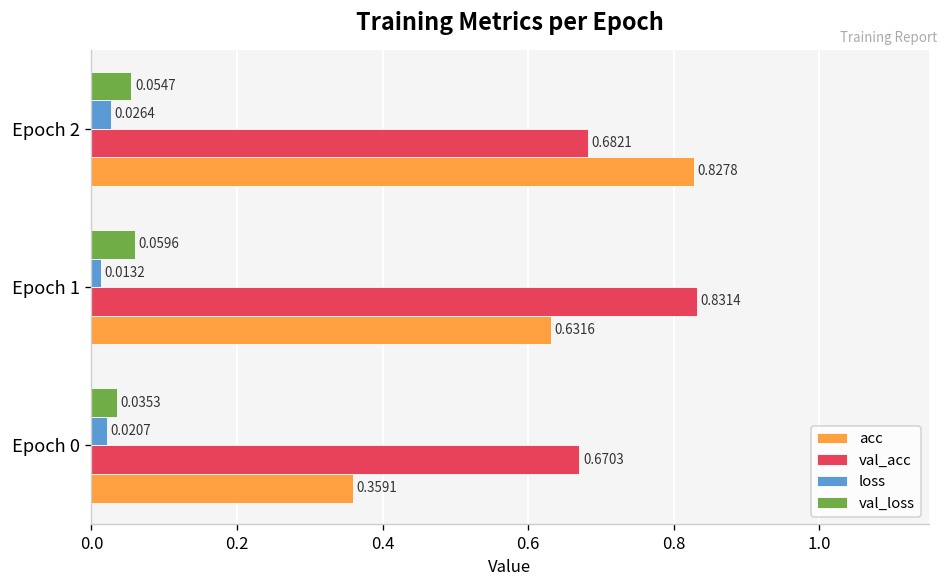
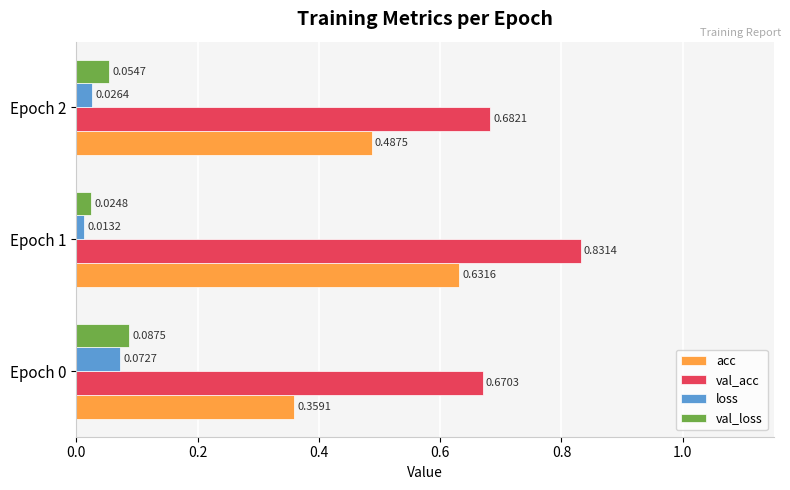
acc, Epoch 2: 0.8278 -> 0.4875
val_loss, Epoch 1: 0.0596 -> 0.0248
val_loss, Epoch 0: 0.0353 -> 0.0875
loss, Epoch 0: 0.0207 -> 0.0727
